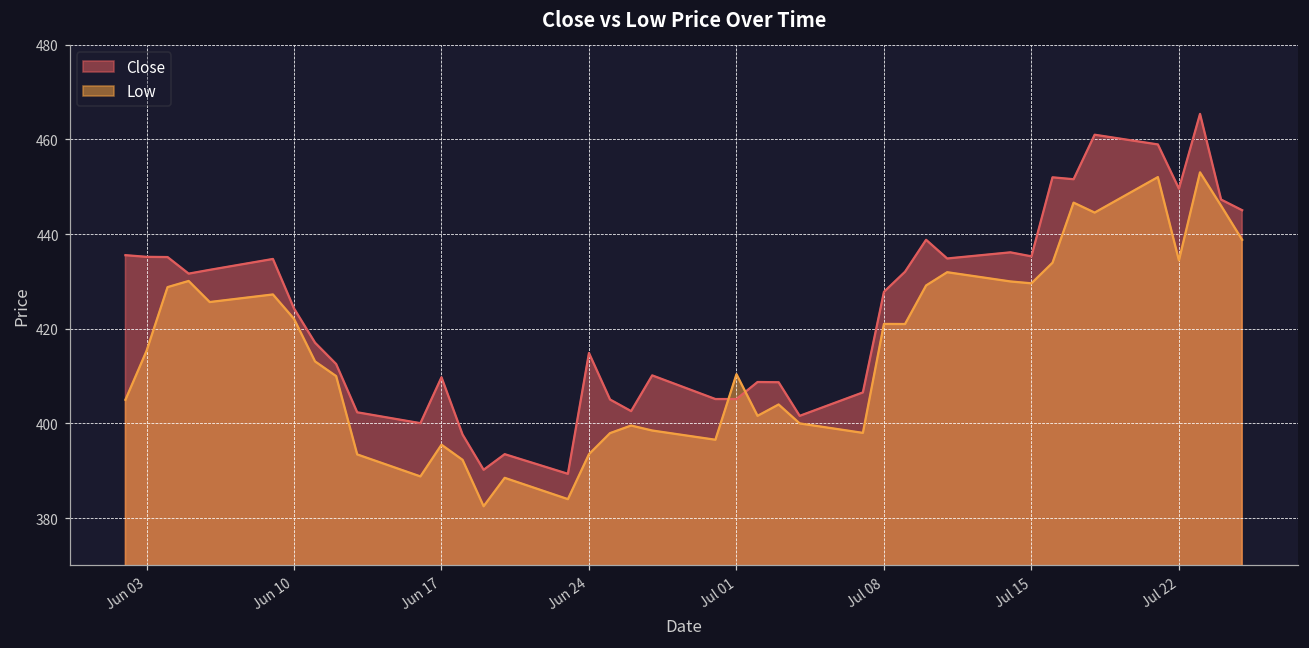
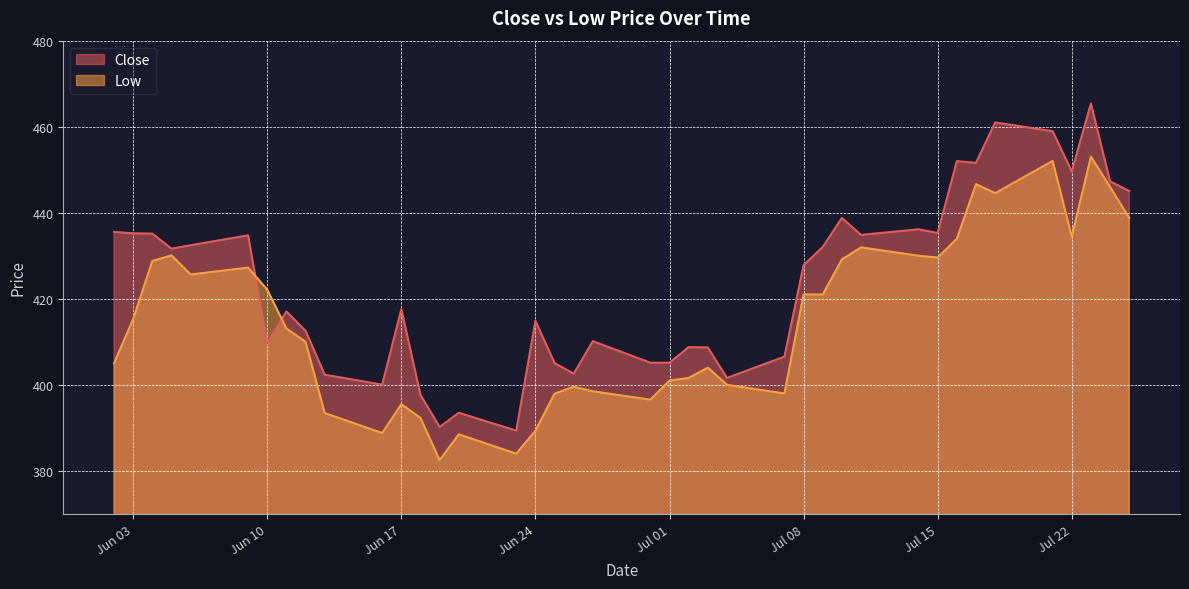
Close, Jun 10: 424 -> 410
Close, Jun 17: 410 -> 418
Low, Jun 24: 394 -> 389
Low, Jul 01: 410 -> 401
